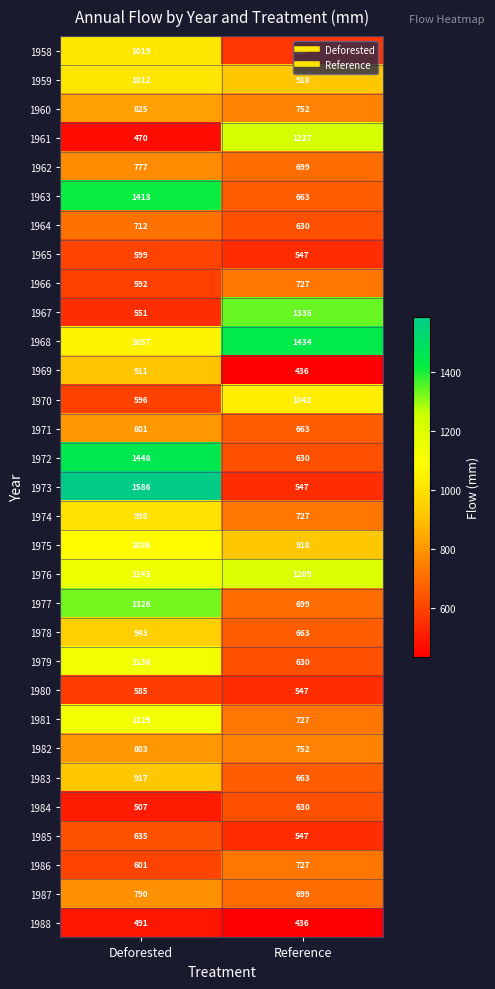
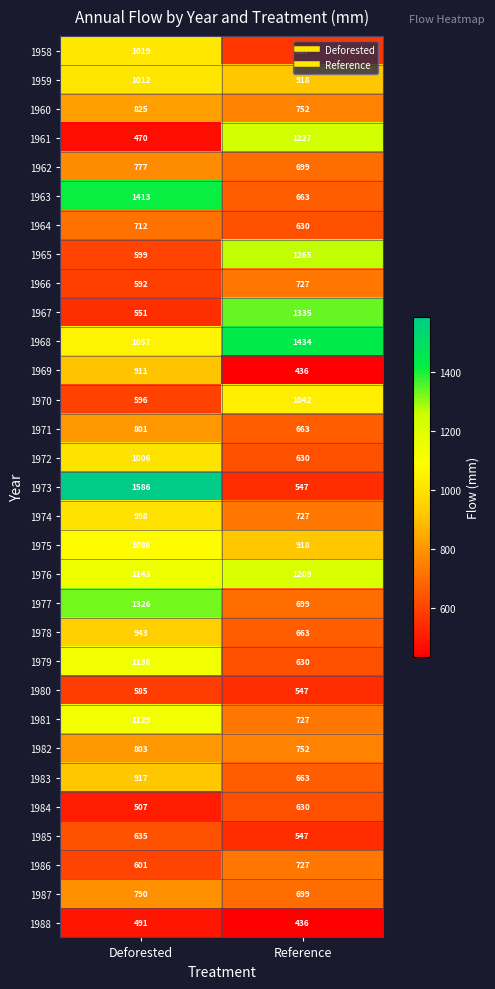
1965, Reference: 547 -> 1265
1972, Deforested: 1448 -> 1006
